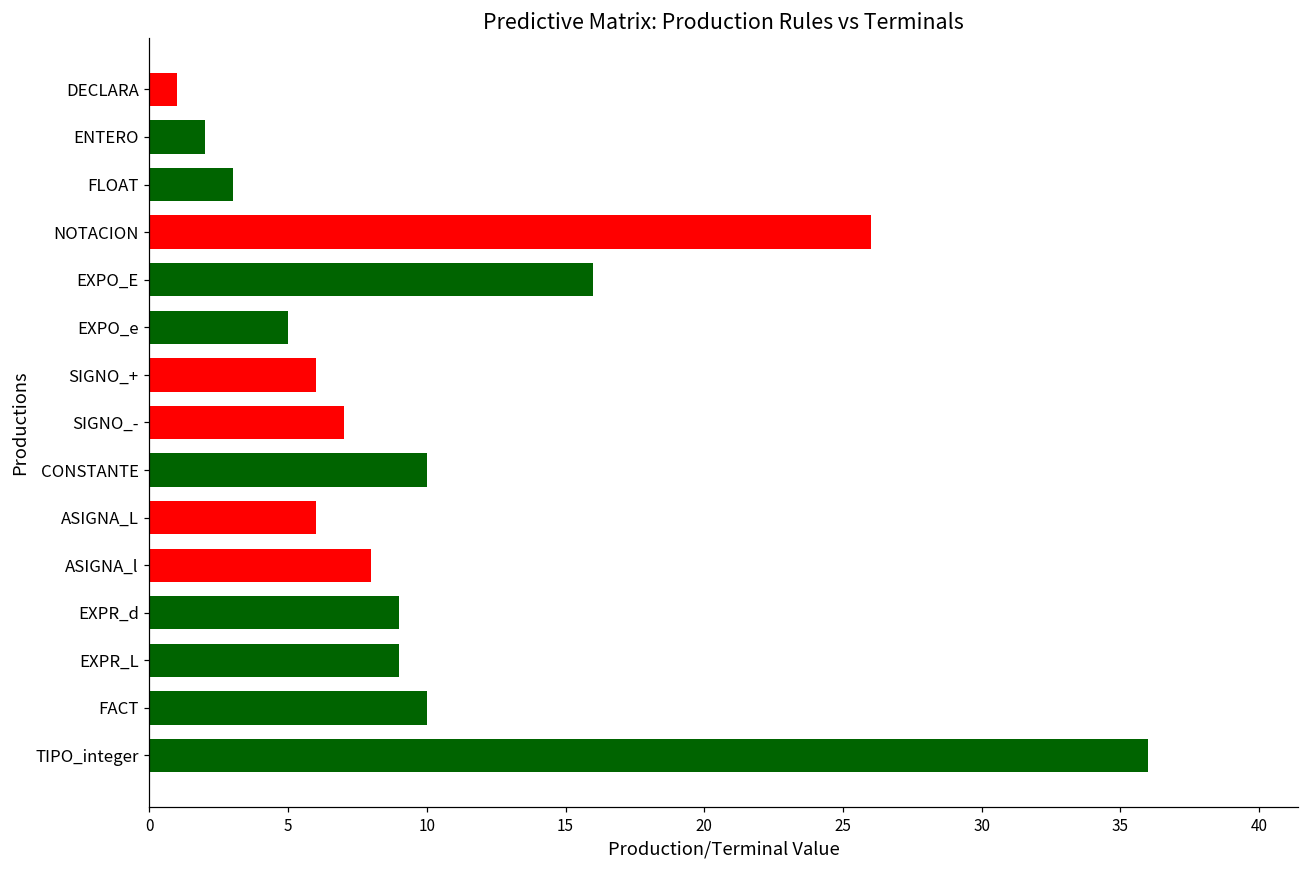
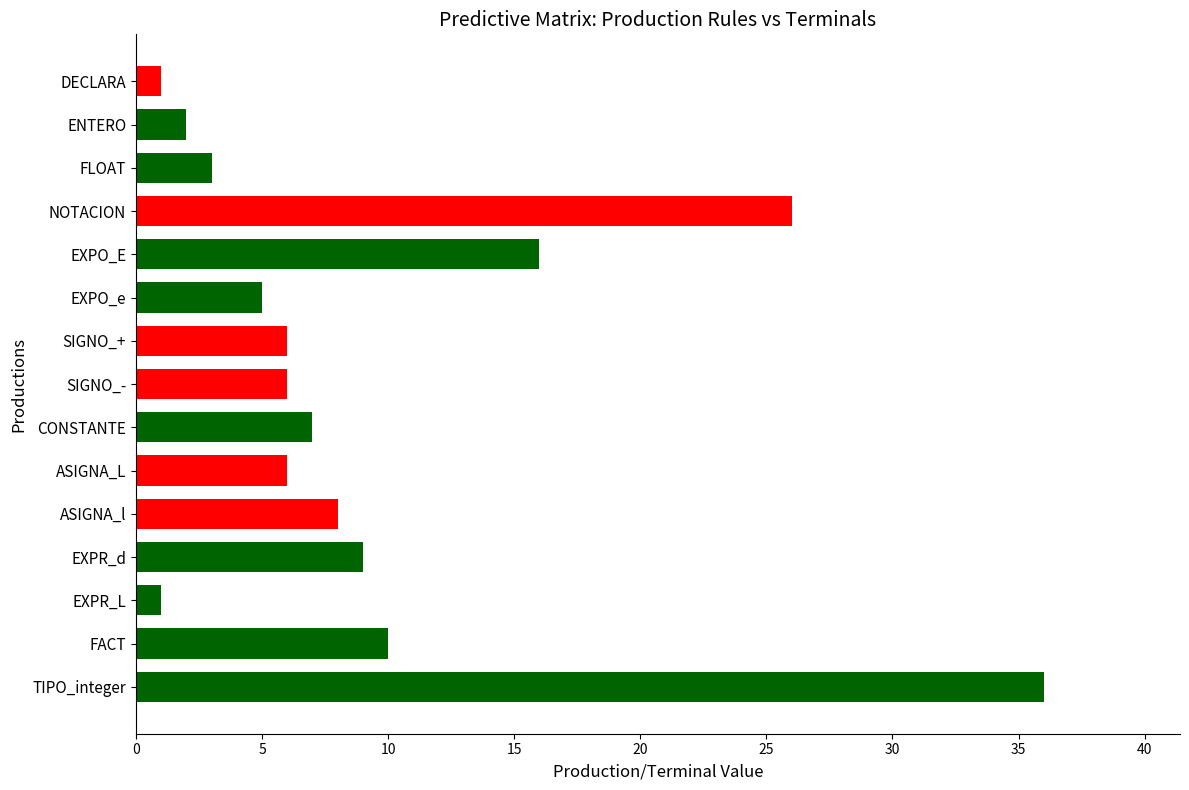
SIGNO_-: 7 -> 6
CONSTANTE: 10 -> 7
EXPR_L: 9 -> 1
